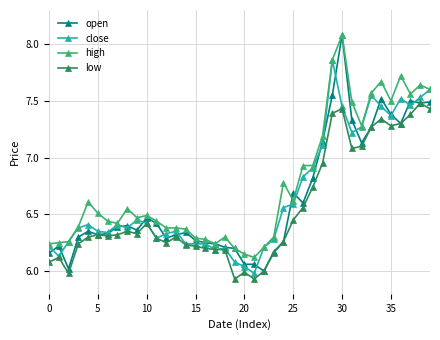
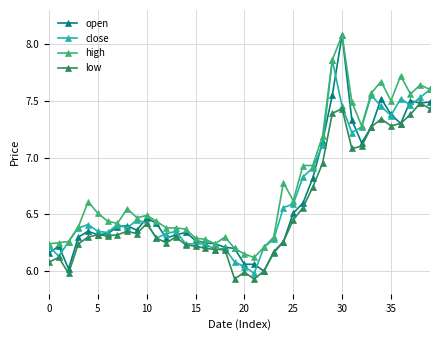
open, 25: 6.69 -> 6.51
